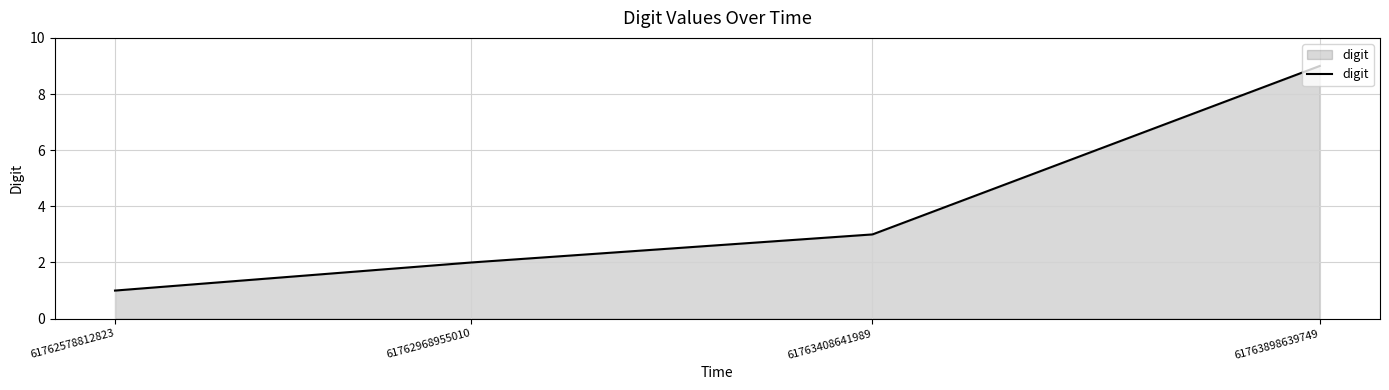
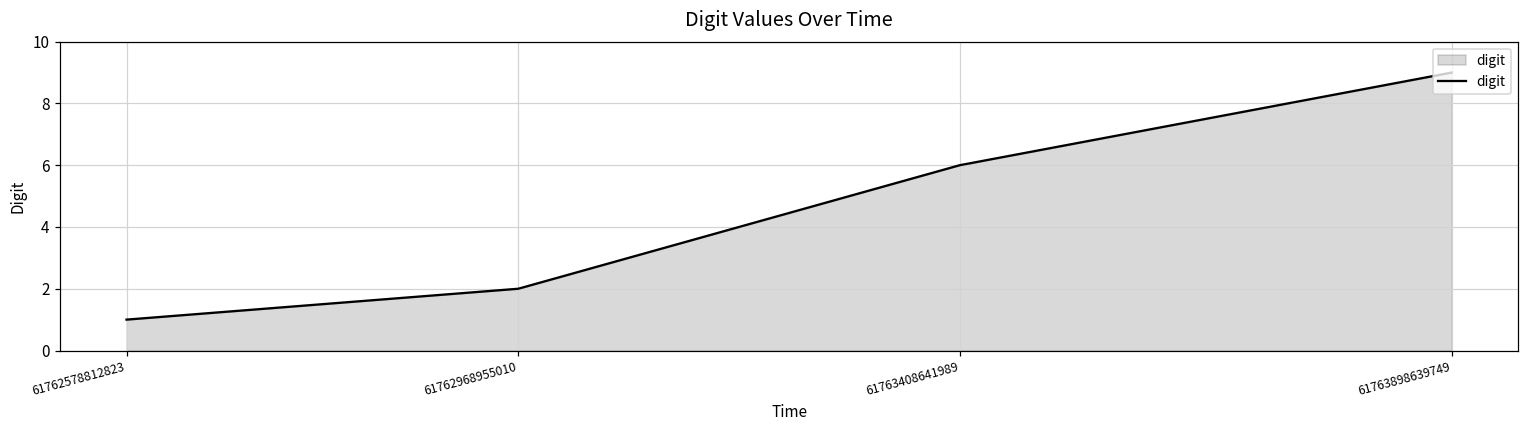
61763408641989: 3 -> 6
